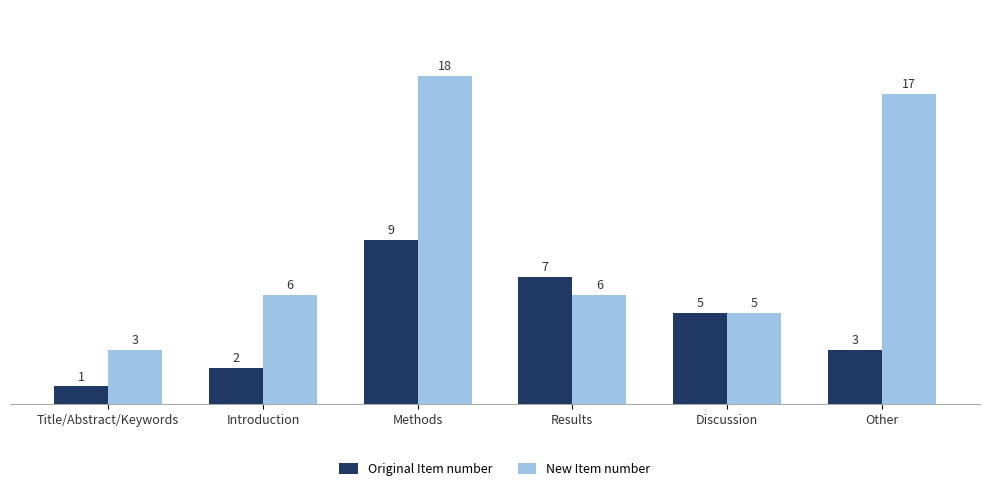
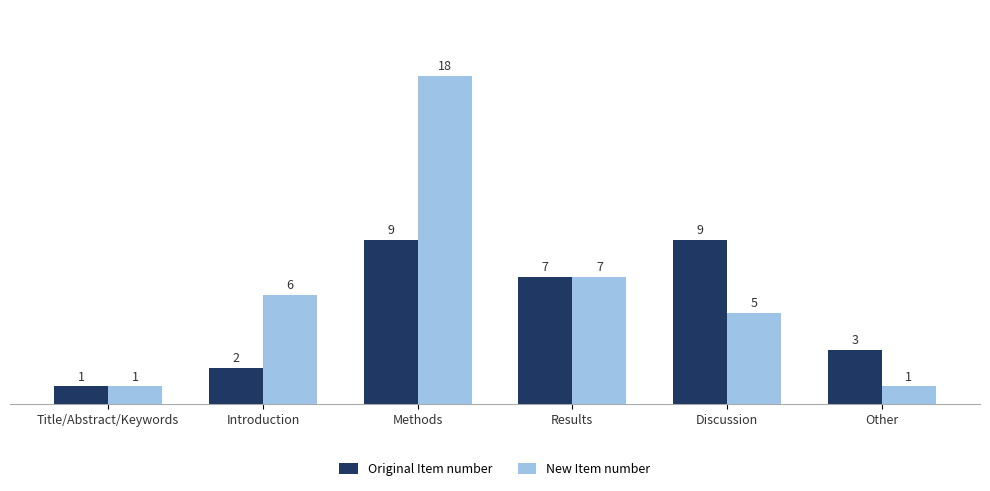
New Item number, Title/Abstract/Keywords: 3 -> 1
New Item number, Results: 6 -> 7
Original Item number, Discussion: 5 -> 9
New Item number, Other: 17 -> 1
